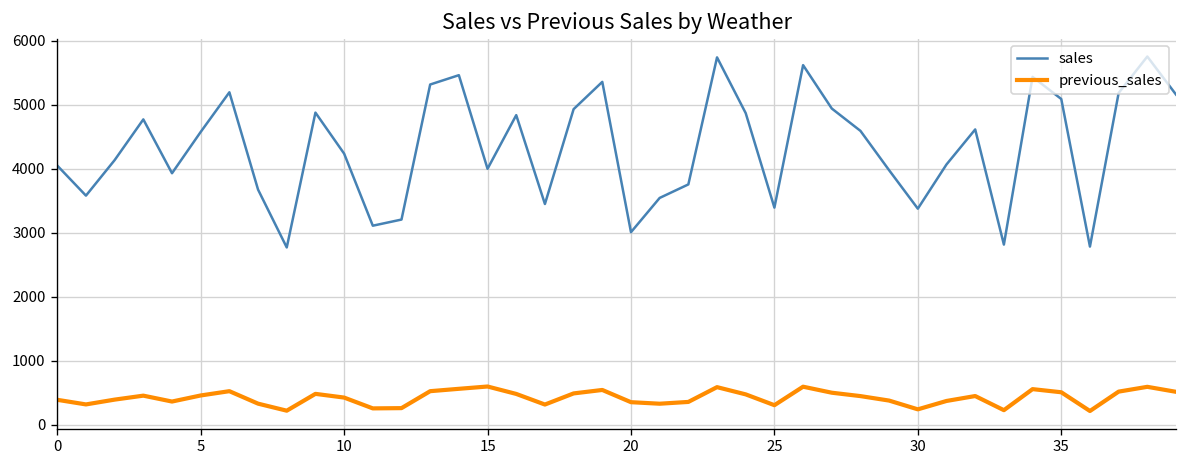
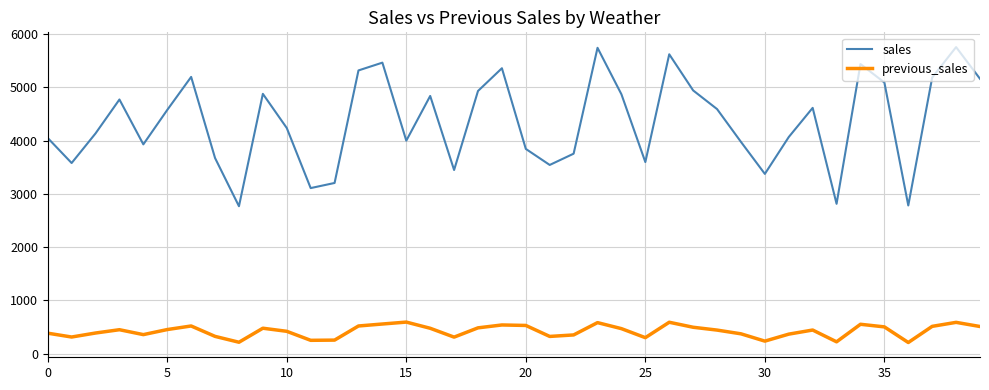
sales, 20: 3000 -> 3800
previous_sales, 20: 400 -> 500
sales, 25: 3400 -> 3600
